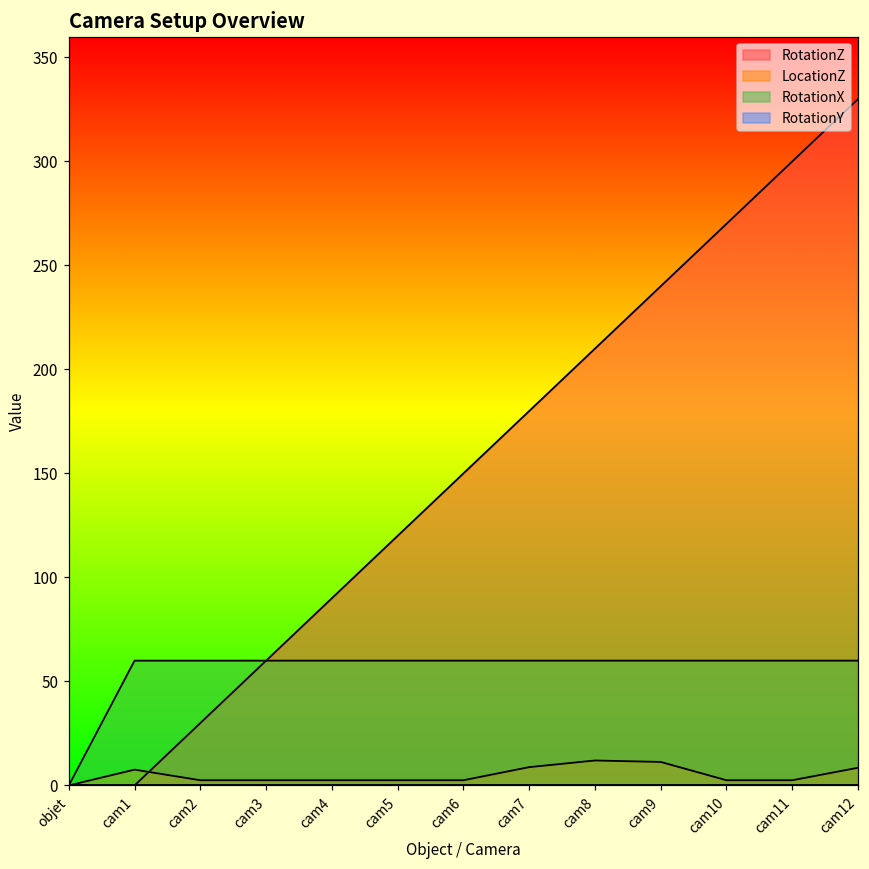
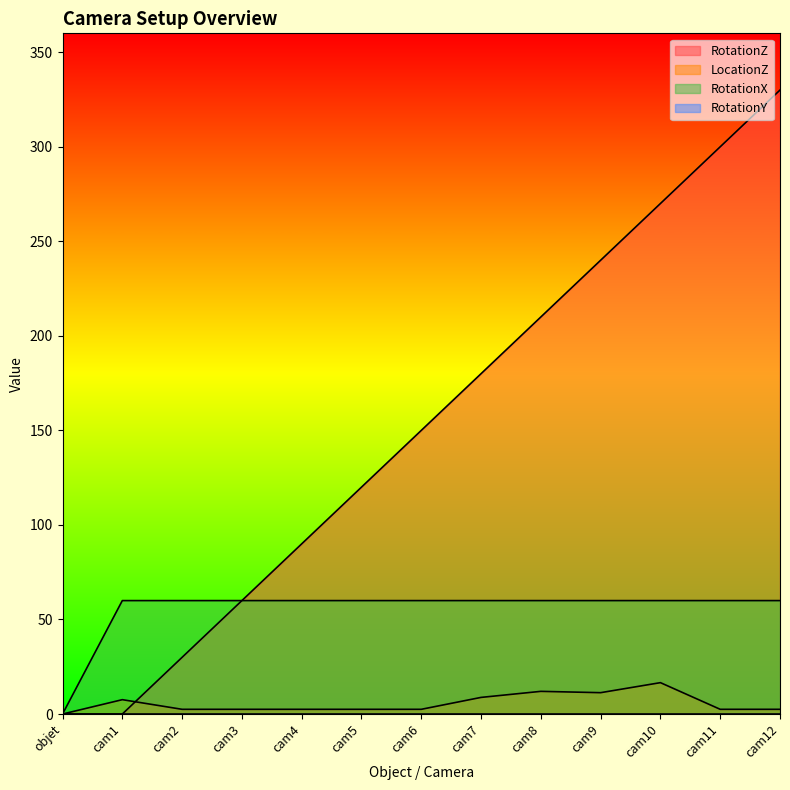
LocationZ, cam10: 3 -> 17
LocationZ, cam12: 9 -> 3
